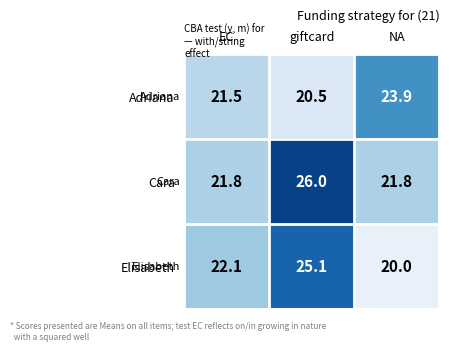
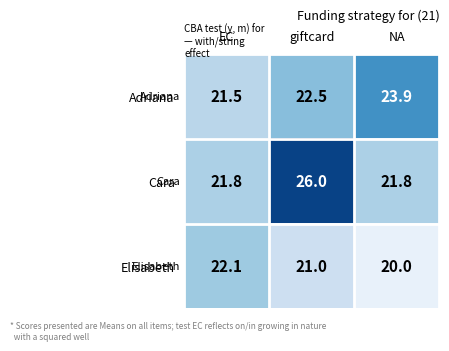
Adriana, giftcard: 20.5 -> 22.5
Elisabeth, giftcard: 25.1 -> 21.0
